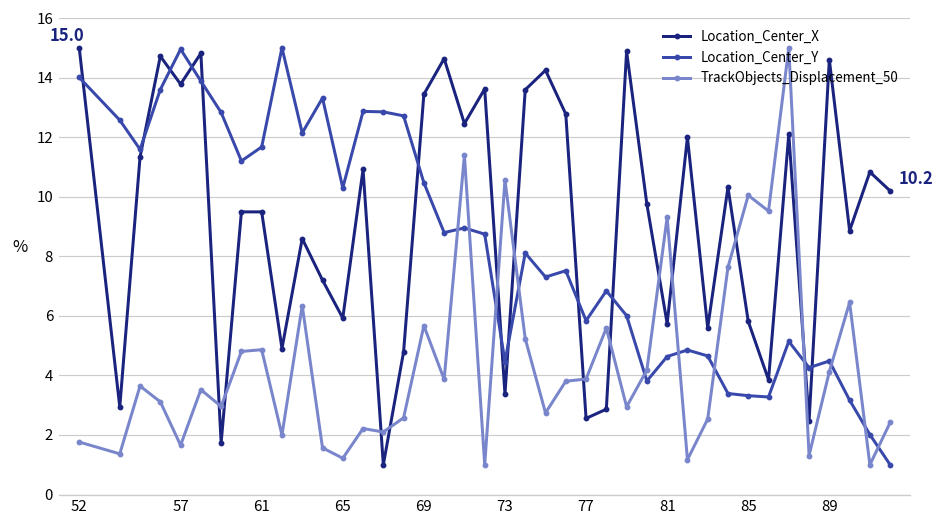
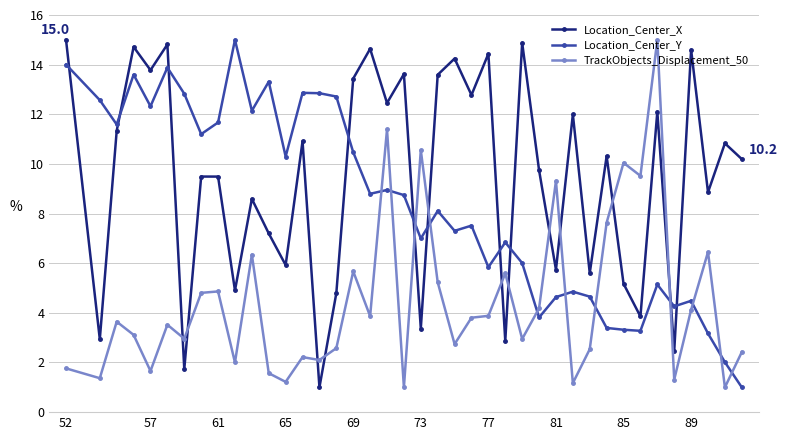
Location_Center_Y, 57: 15.0 -> 12.3
Location_Center_Y, 73: 4.5 -> 7.0
Location_Center_X, 77: 2.6 -> 14.4
Location_Center_X, 85: 5.8 -> 5.2
